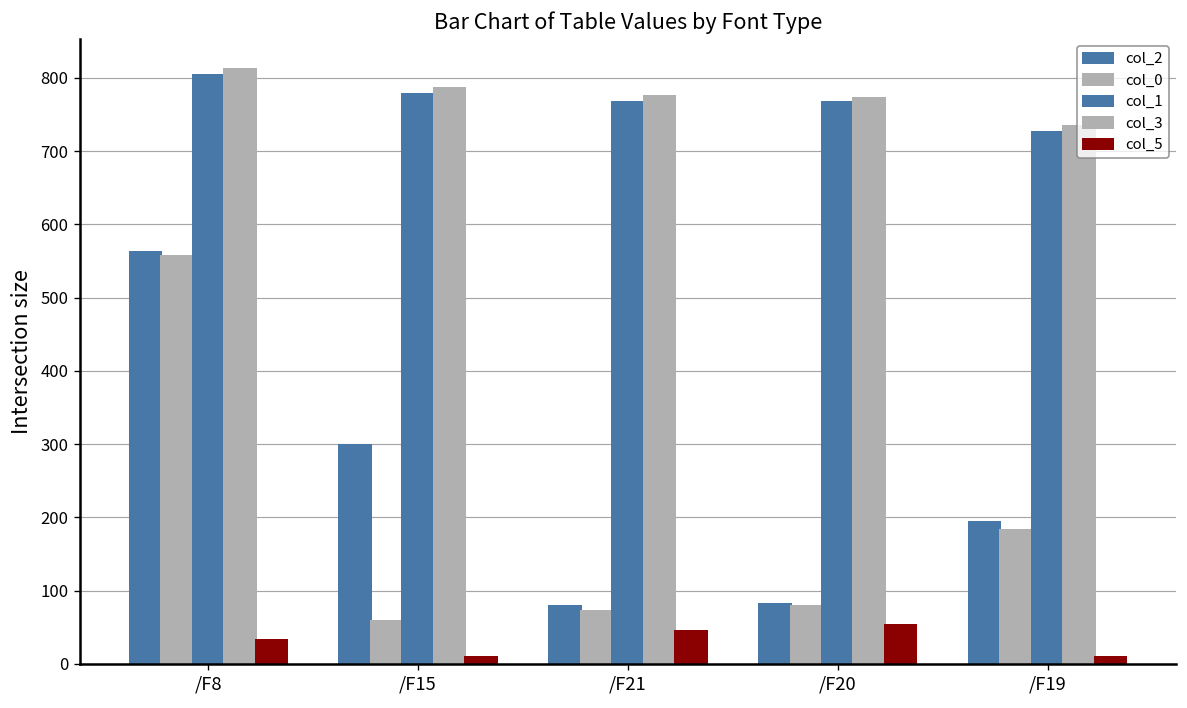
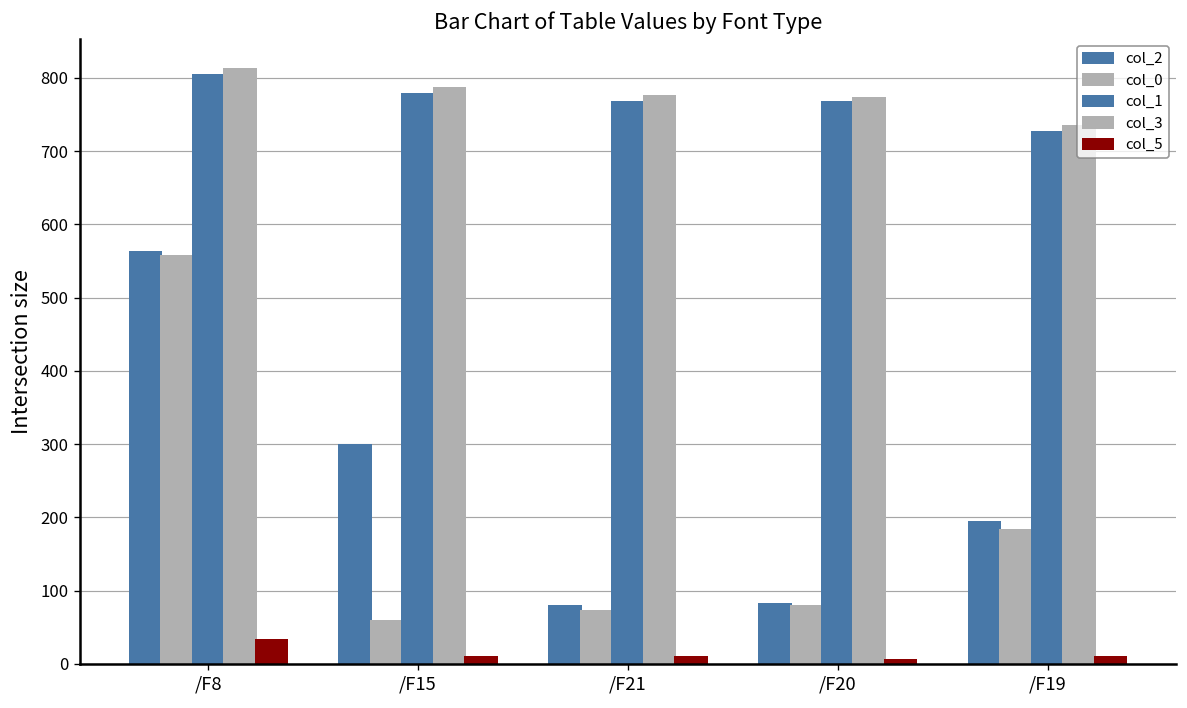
col_5, /F21: 50 -> 10
col_5, /F20: 50 -> 10
